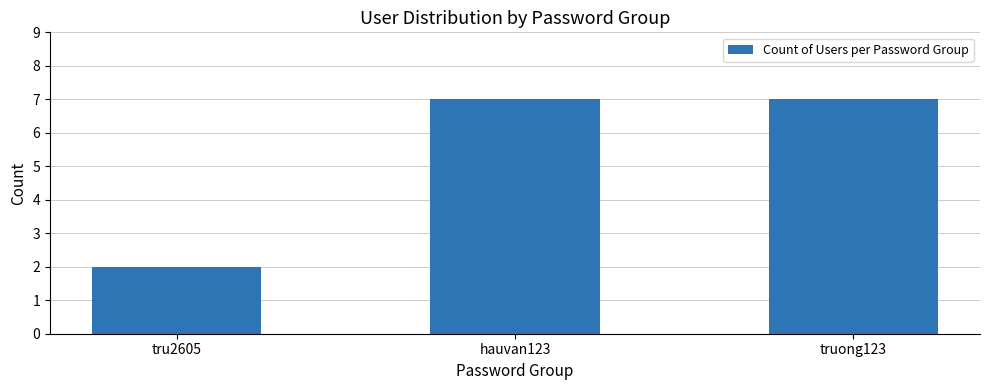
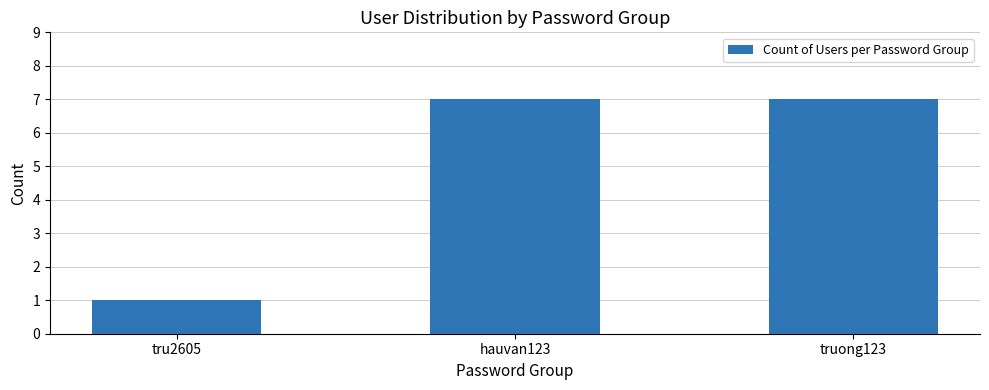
tru2605: 2 -> 1
